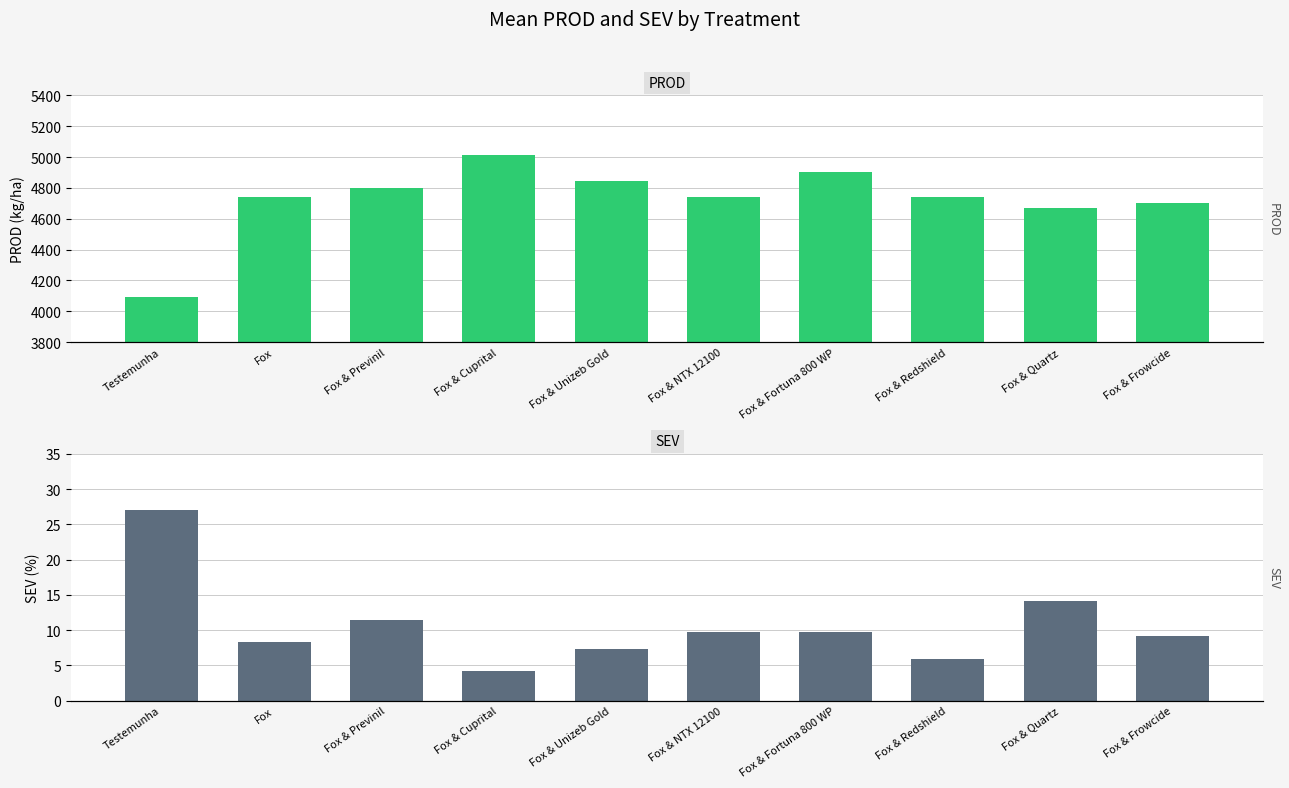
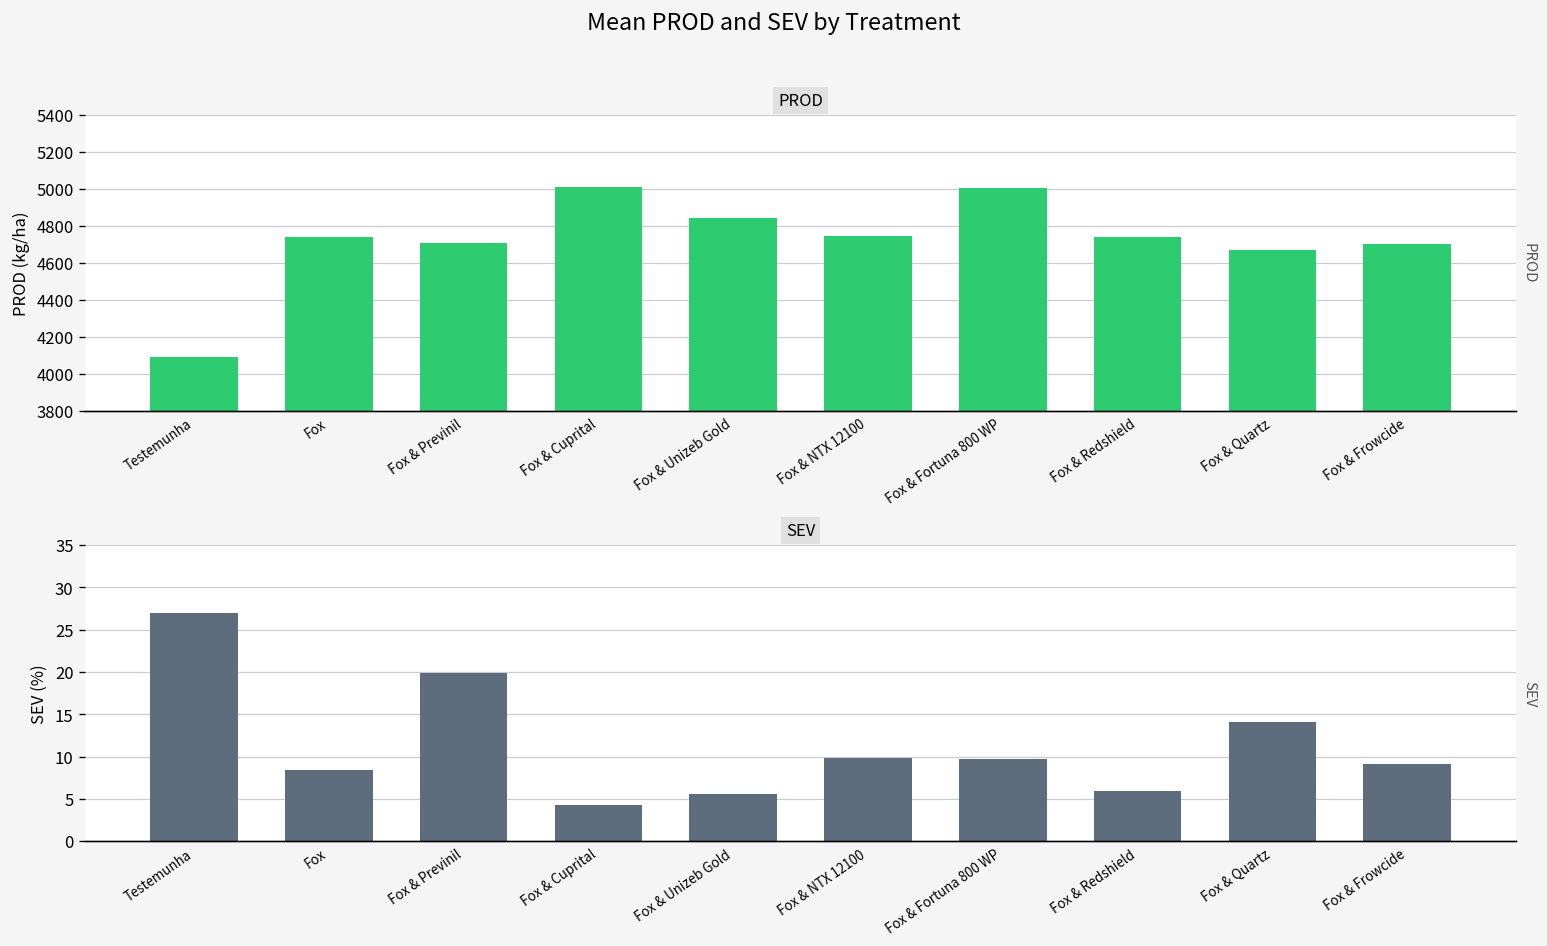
PROD, Fox & Previnil: 4800 -> 4710
PROD, Fox & Fortuna 800 WP: 4900 -> 5000
SEV, Fox & Previnil: 11 -> 20
SEV, Fox & Unizeb Gold: 7 -> 6
